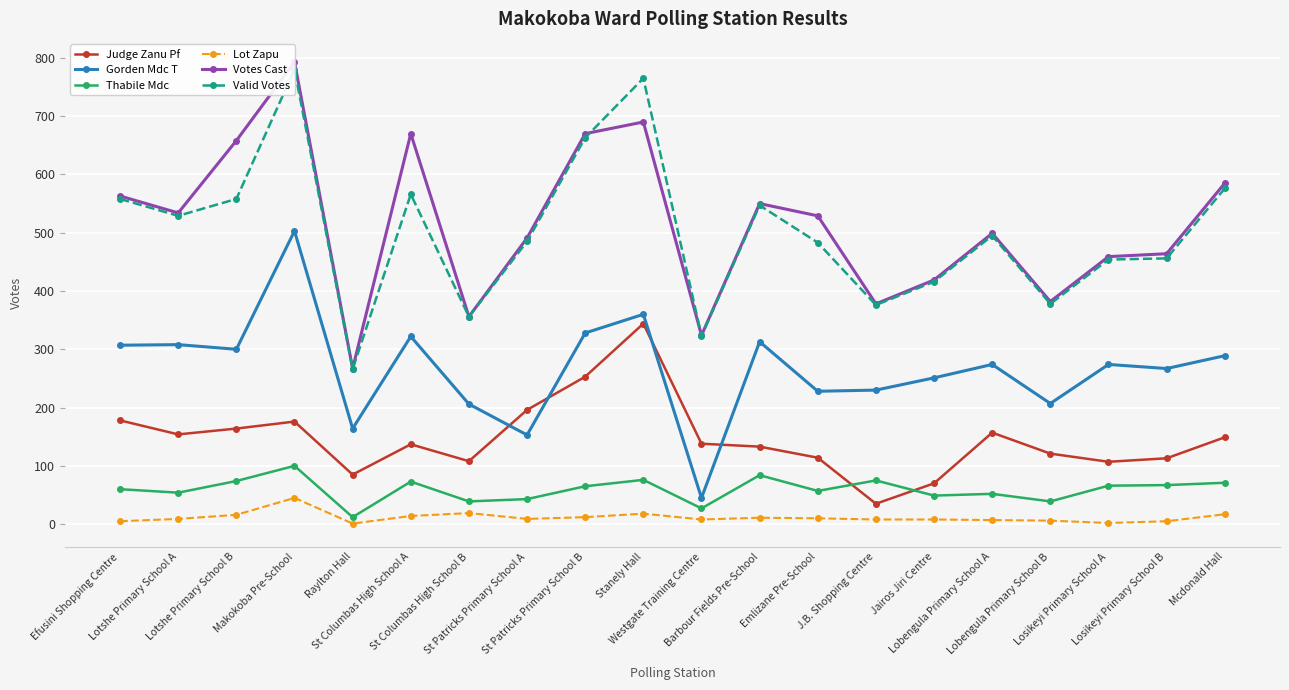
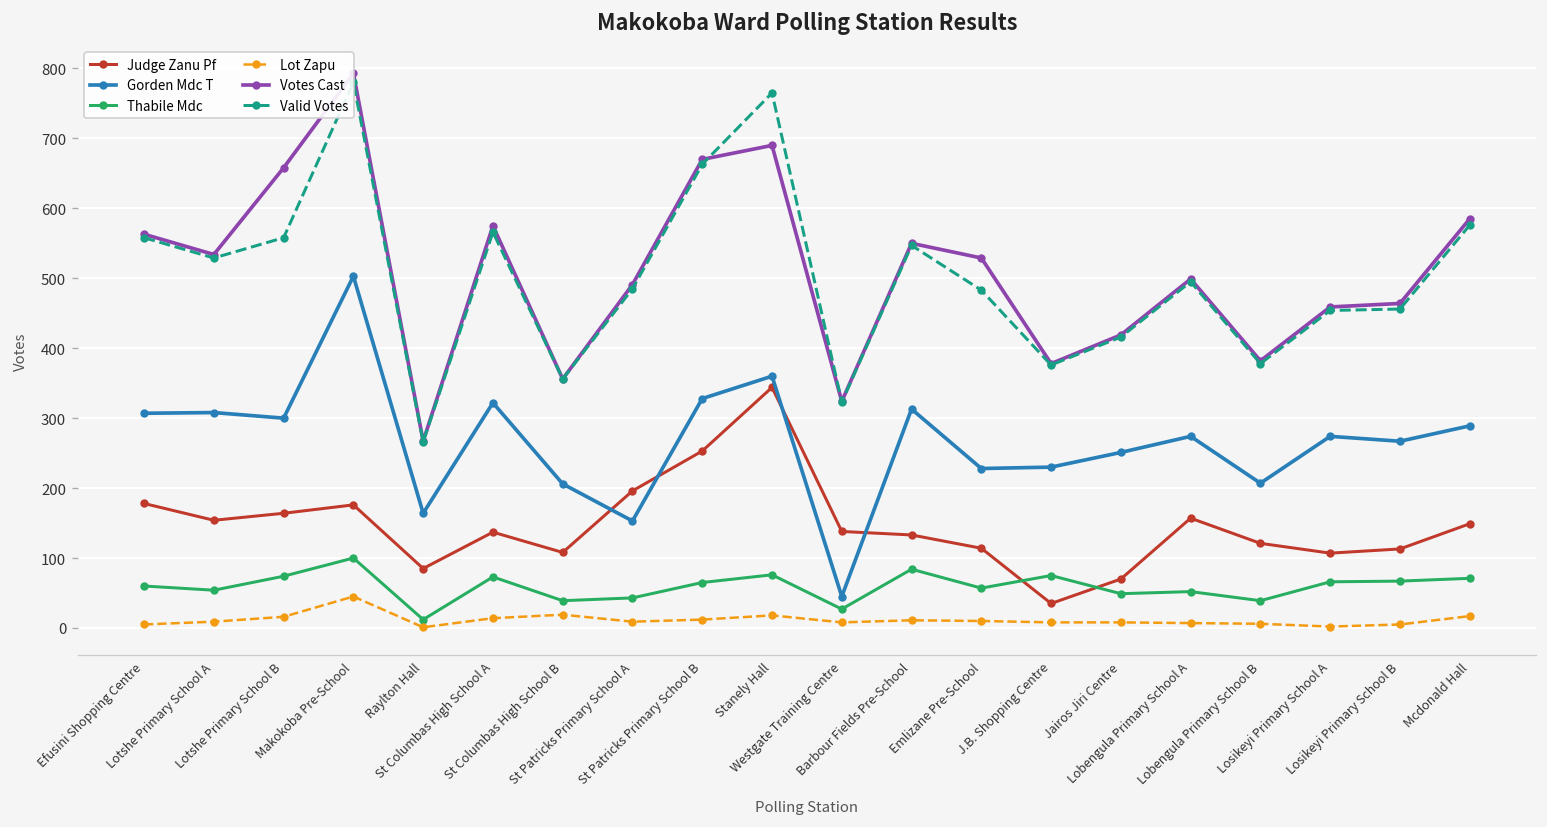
Votes Cast, St Columbas High School A: 670 -> 580
